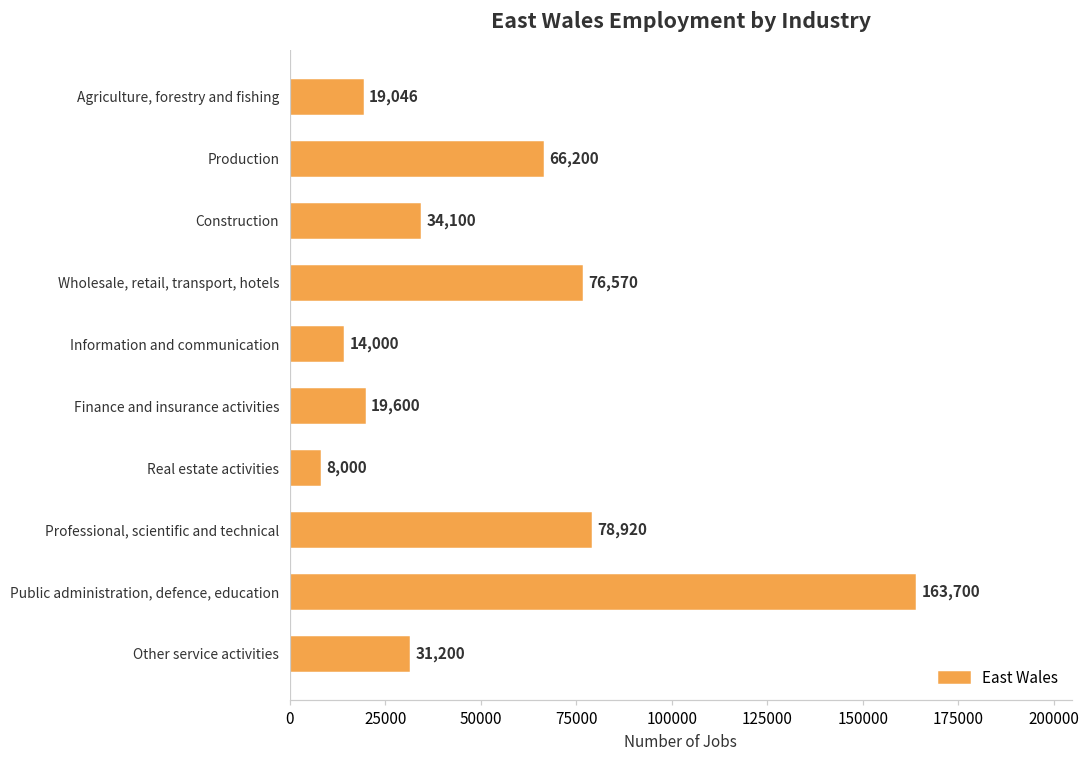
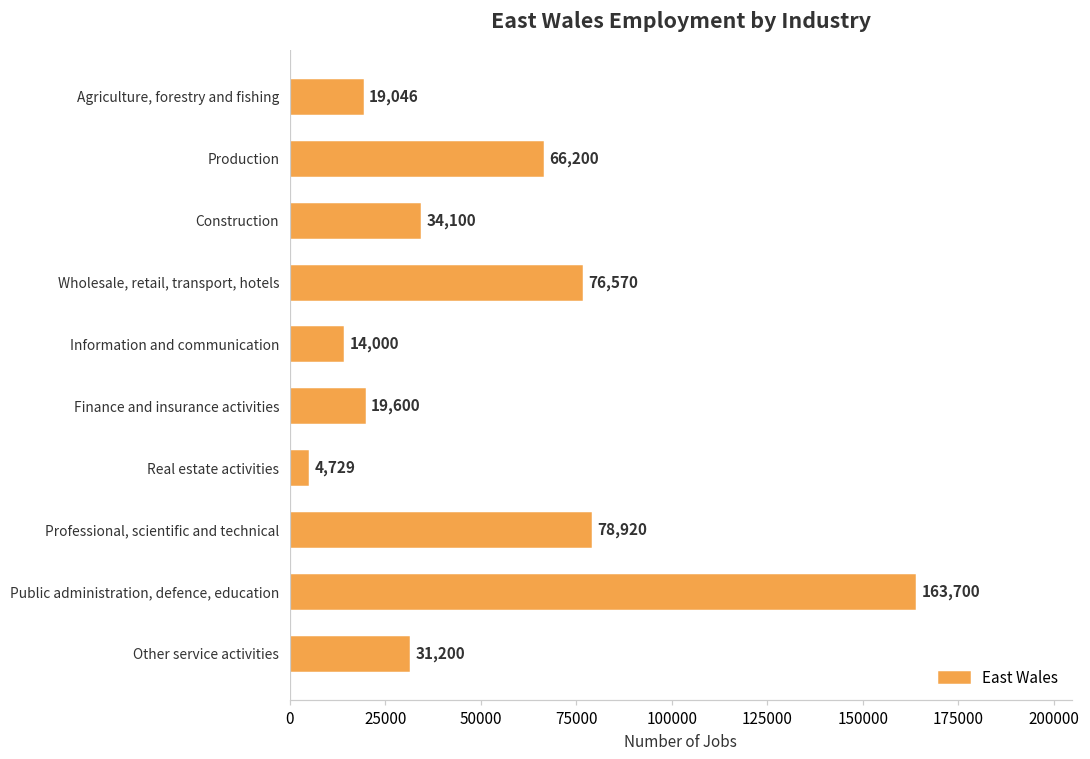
Real estate activities: 8,000 -> 4,729
